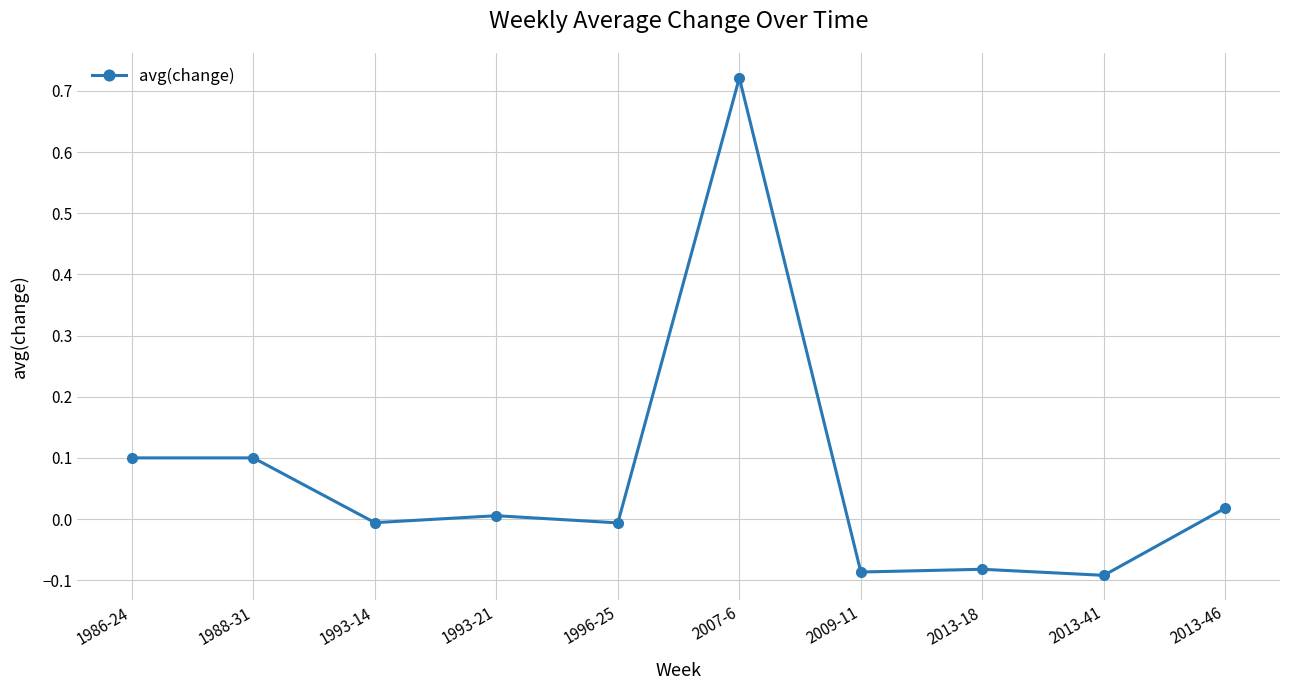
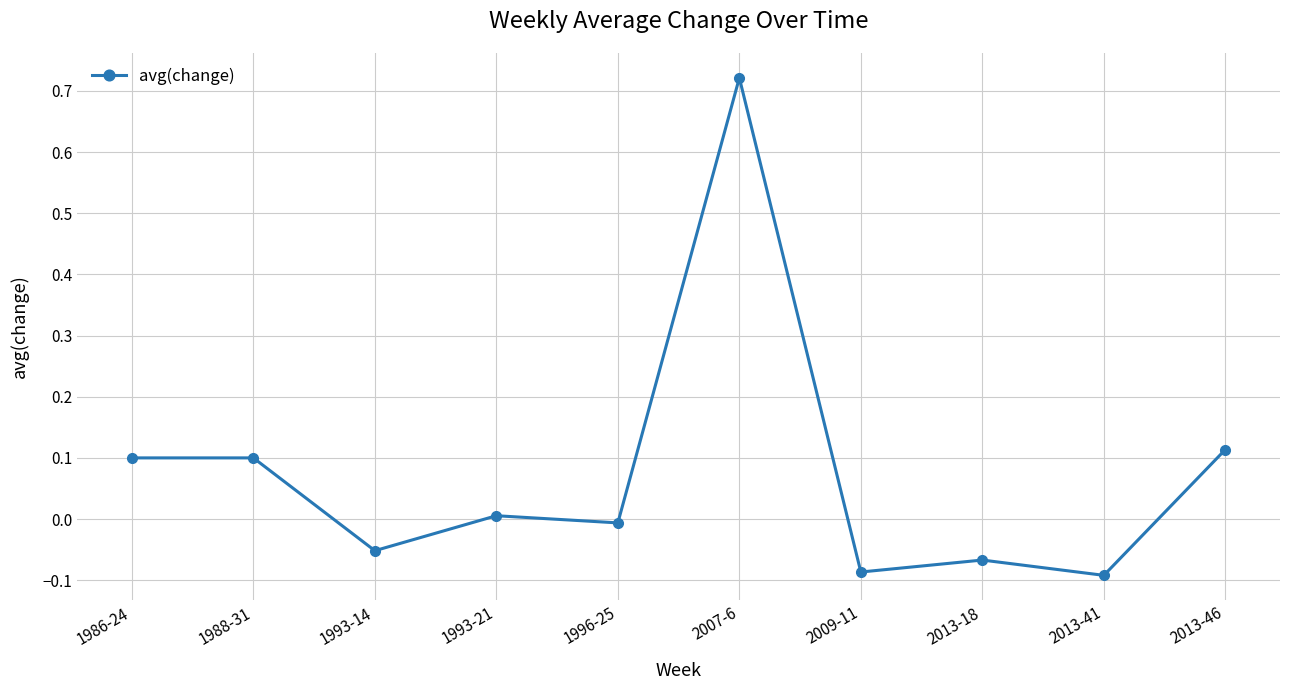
1993-14: -0.01 -> -0.05
2013-18: -0.08 -> -0.07
2013-46: 0.02 -> 0.11
